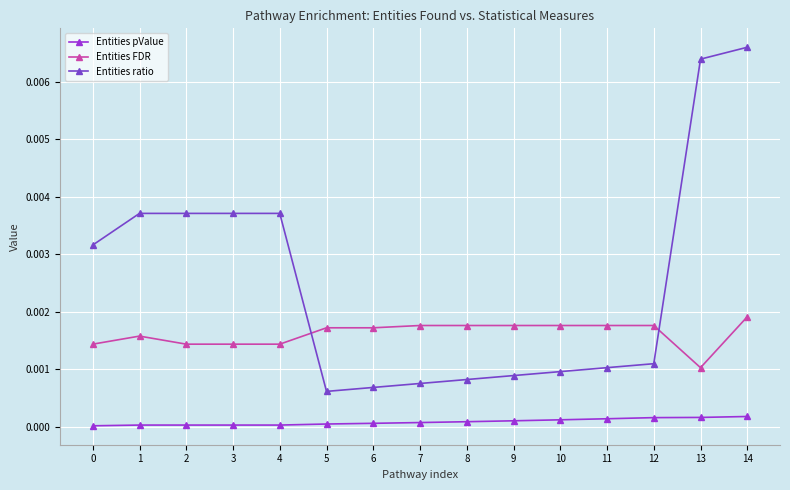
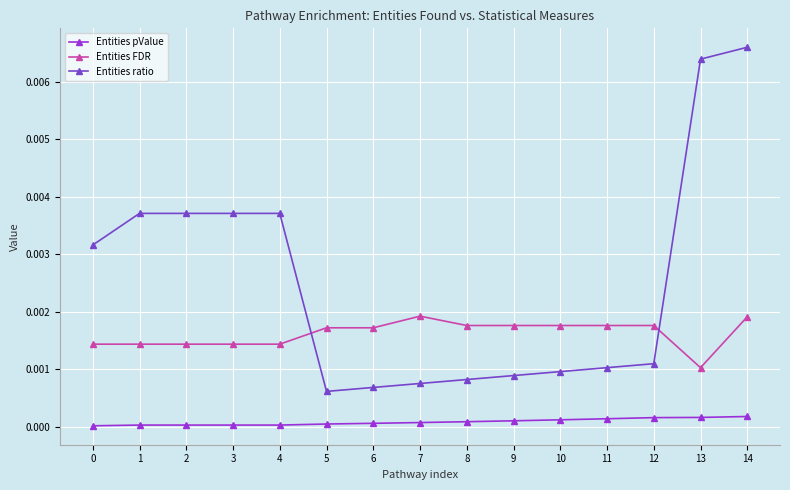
Entities FDR, 1: 0.0016 -> 0.0014
Entities FDR, 7: 0.0018 -> 0.0019
